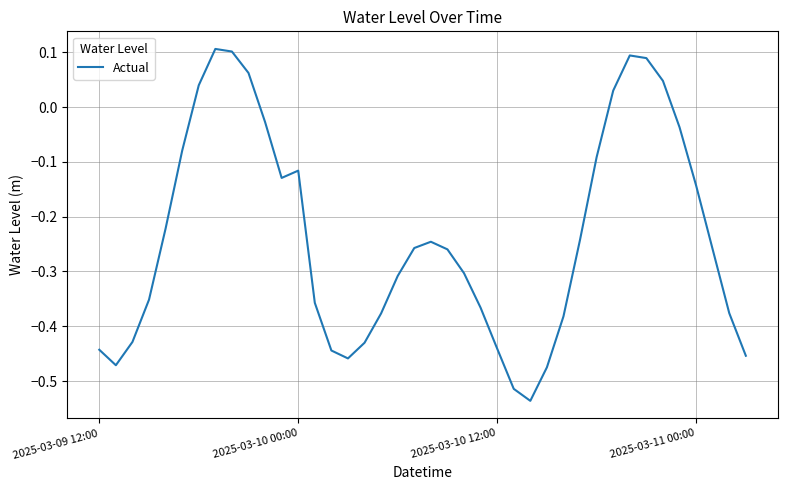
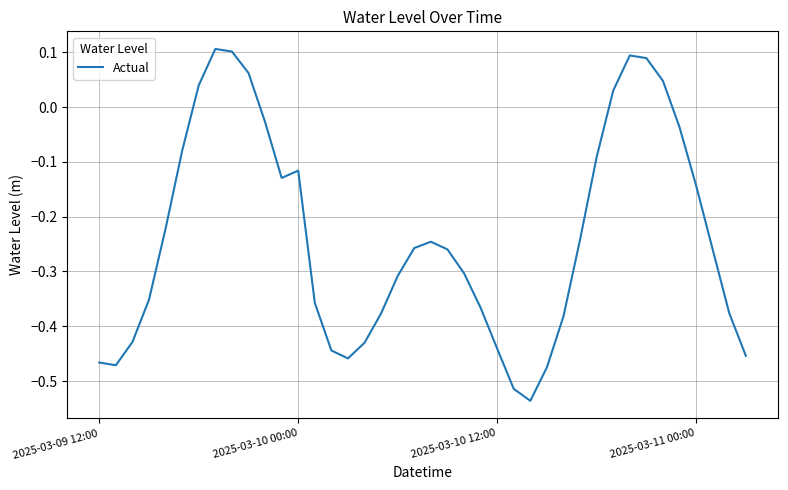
2025-03-09 12:00: -0.44 -> -0.47
